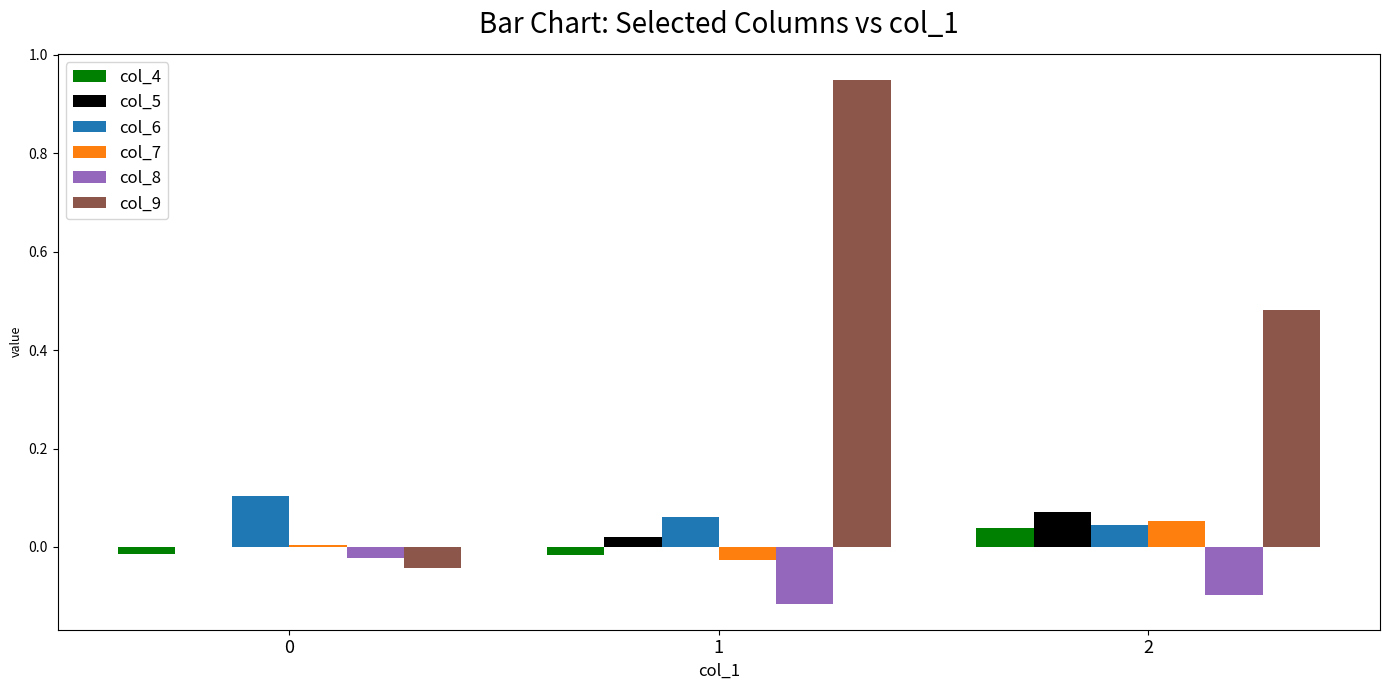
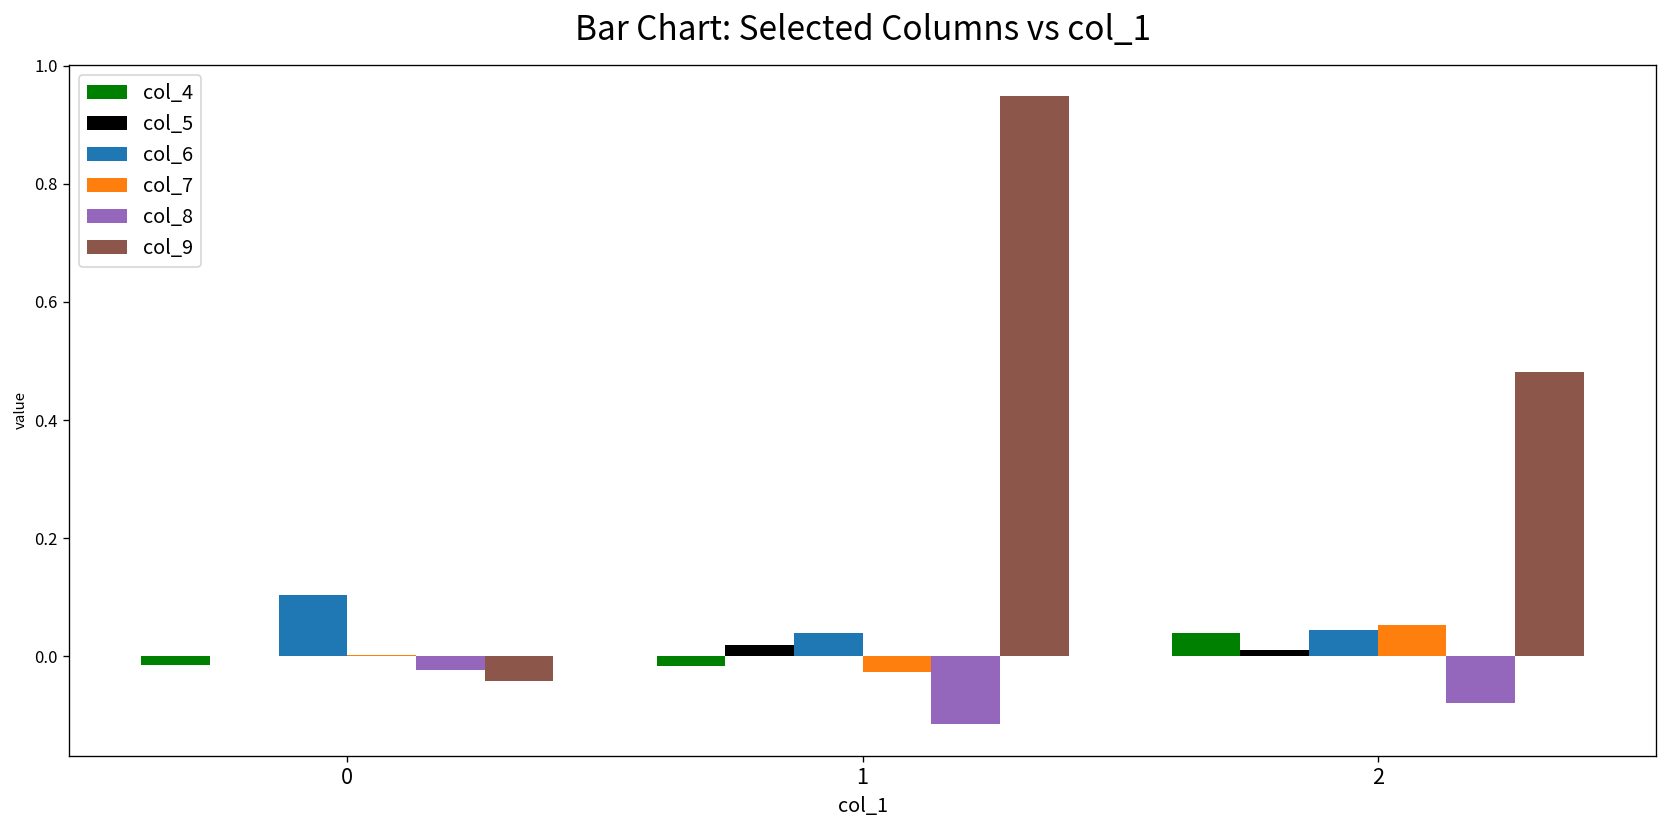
col_6, 1: 0.06 -> 0.04
col_5, 2: 0.07 -> 0.01
col_8, 2: -0.10 -> -0.08
